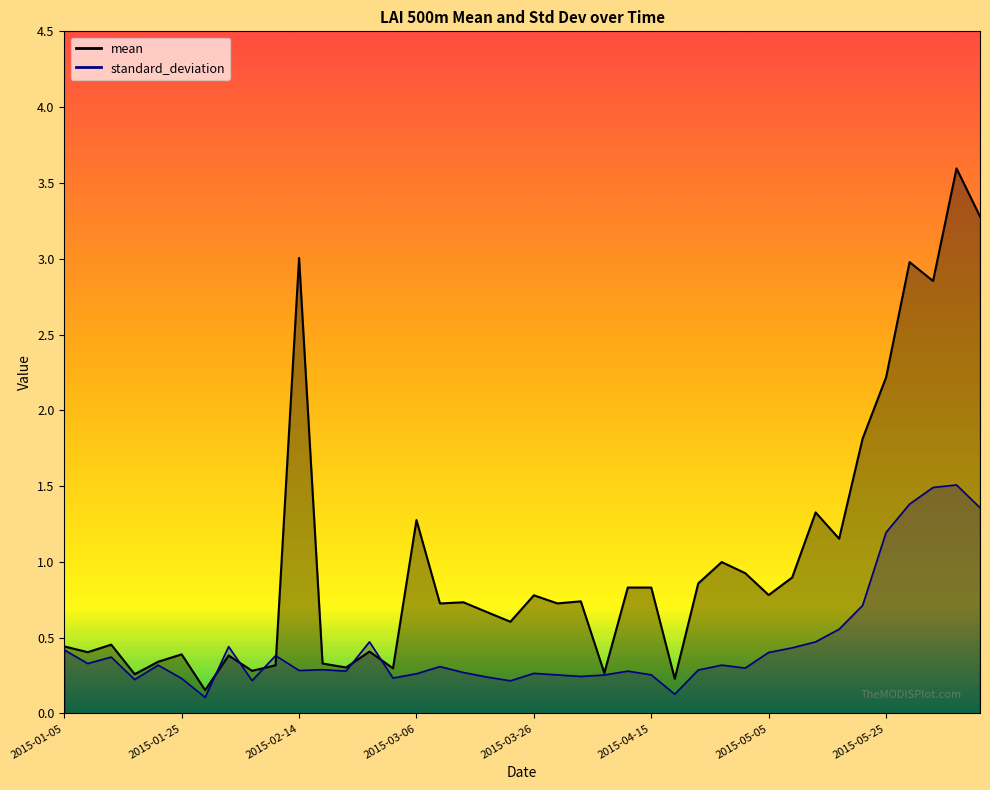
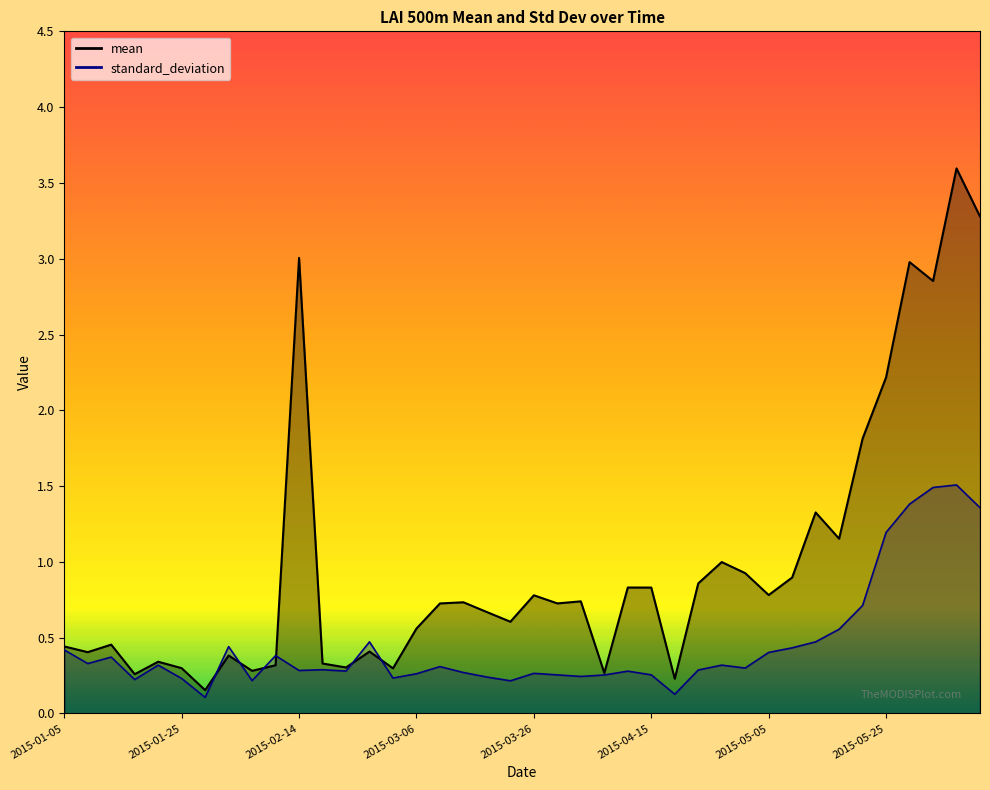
mean, 2015-01-25: 0.39 -> 0.30
mean, 2015-03-06: 1.28 -> 0.56
